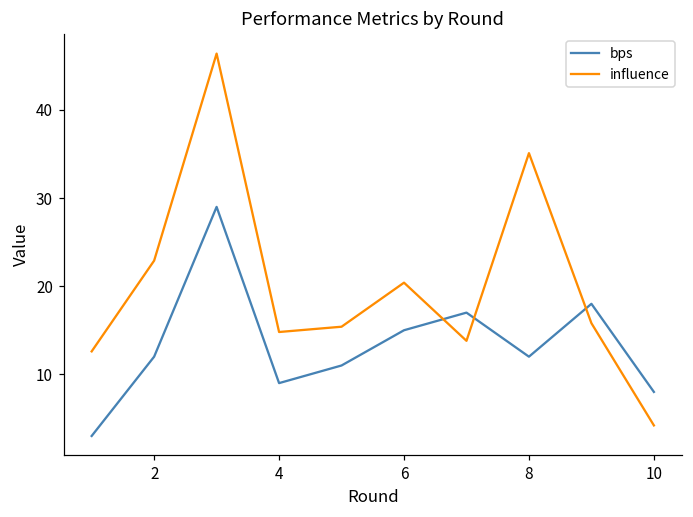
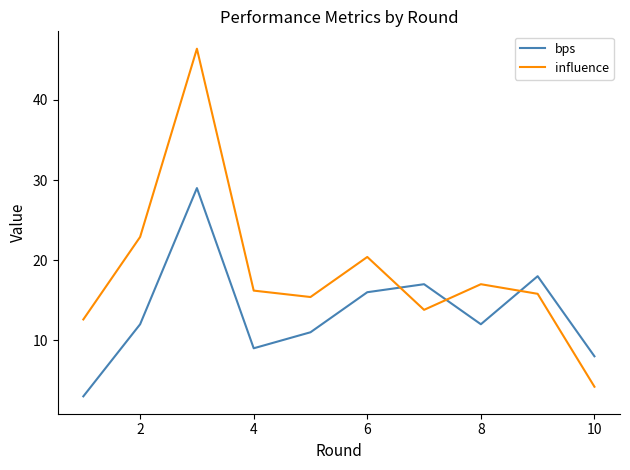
influence, 4: 15 -> 16
bps, 6: 15 -> 16
influence, 8: 35 -> 17
